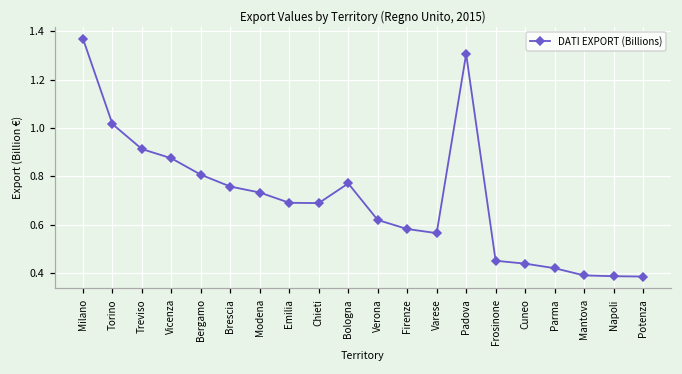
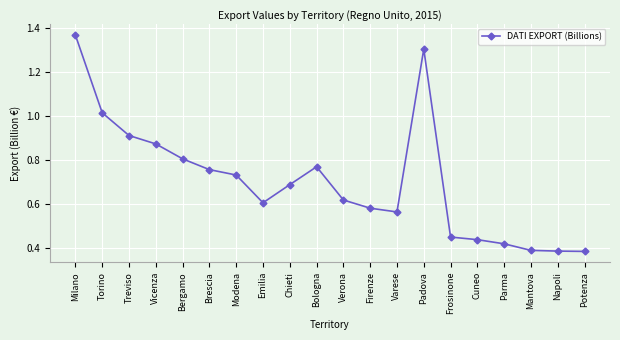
Emilia: 0.69 -> 0.61
